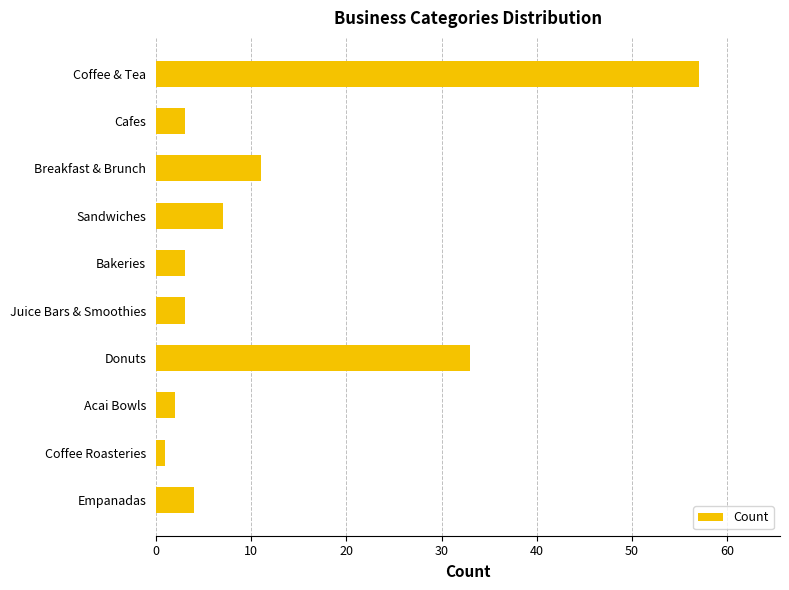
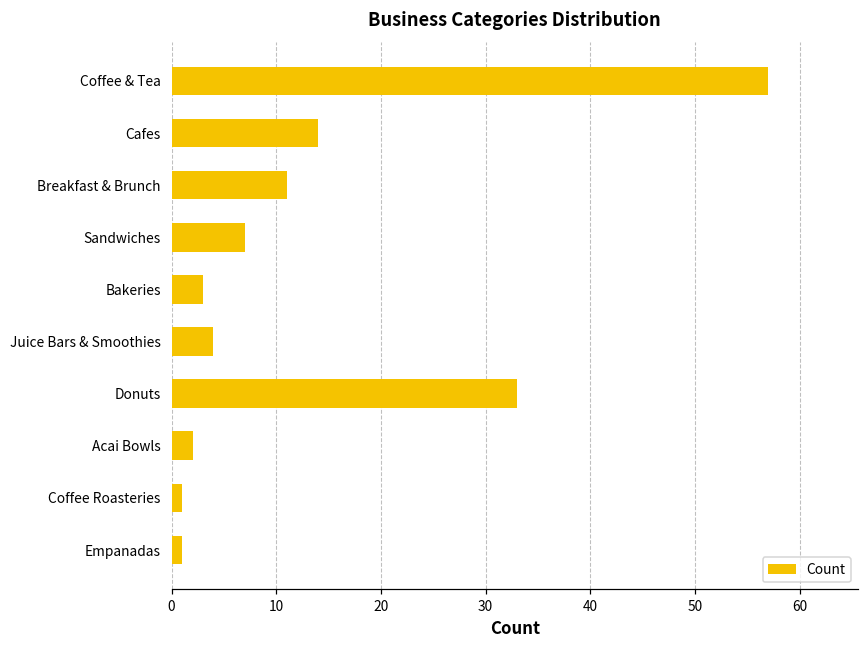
Cafes: 3 -> 14
Juice Bars & Smoothies: 3 -> 4
Empanadas: 4 -> 1
